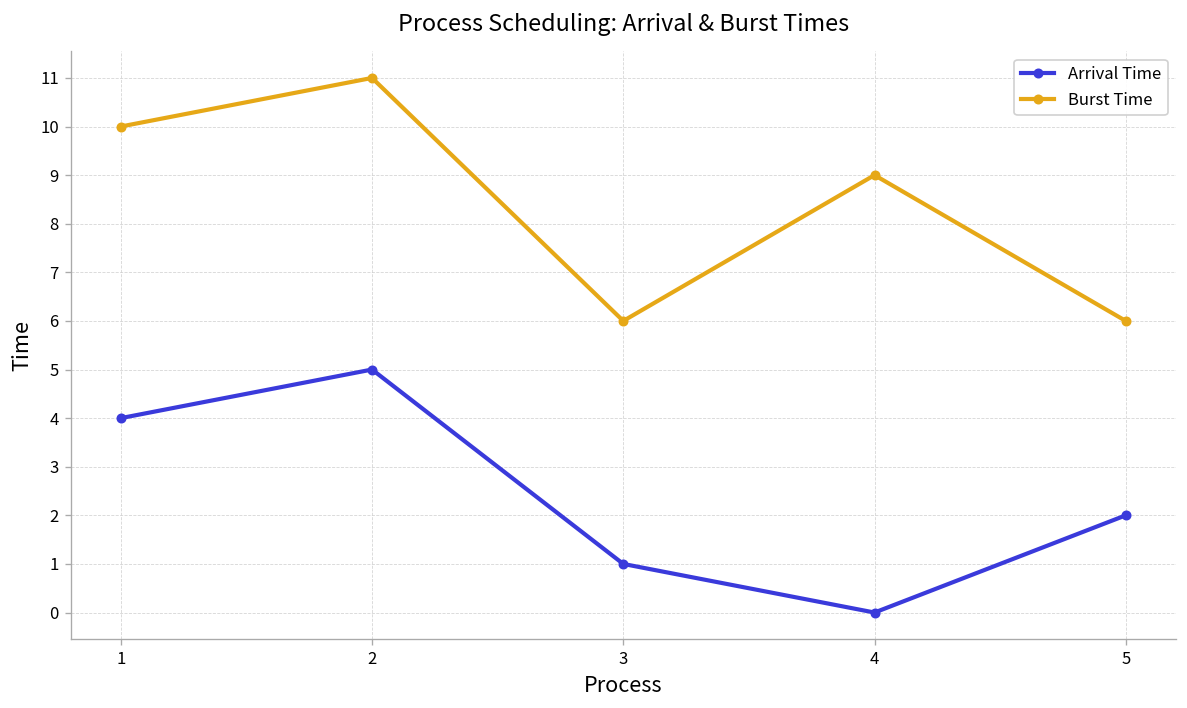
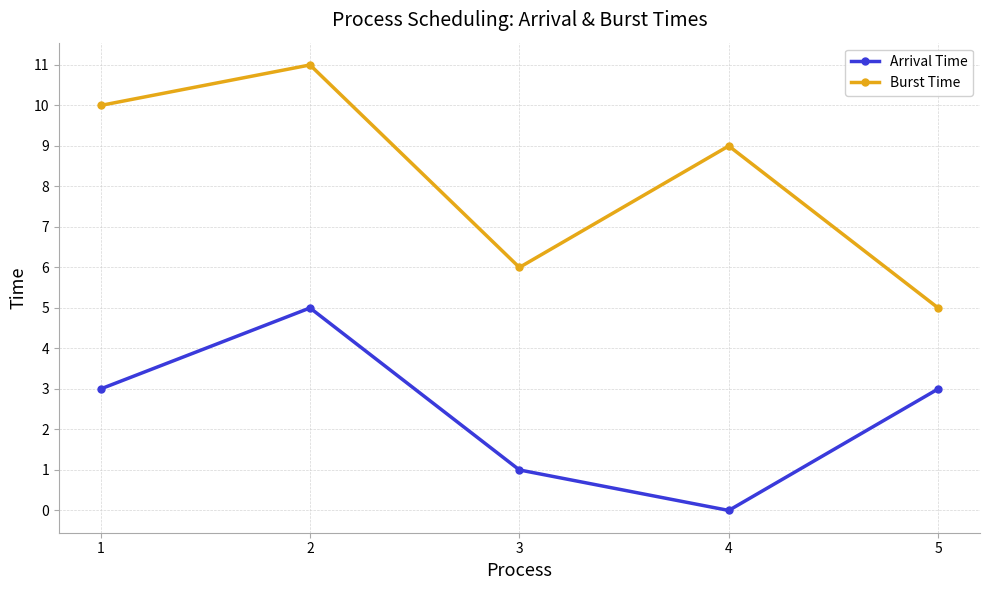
Arrival Time, 1: 4 -> 3
Arrival Time, 5: 2 -> 3
Burst Time, 5: 6 -> 5
